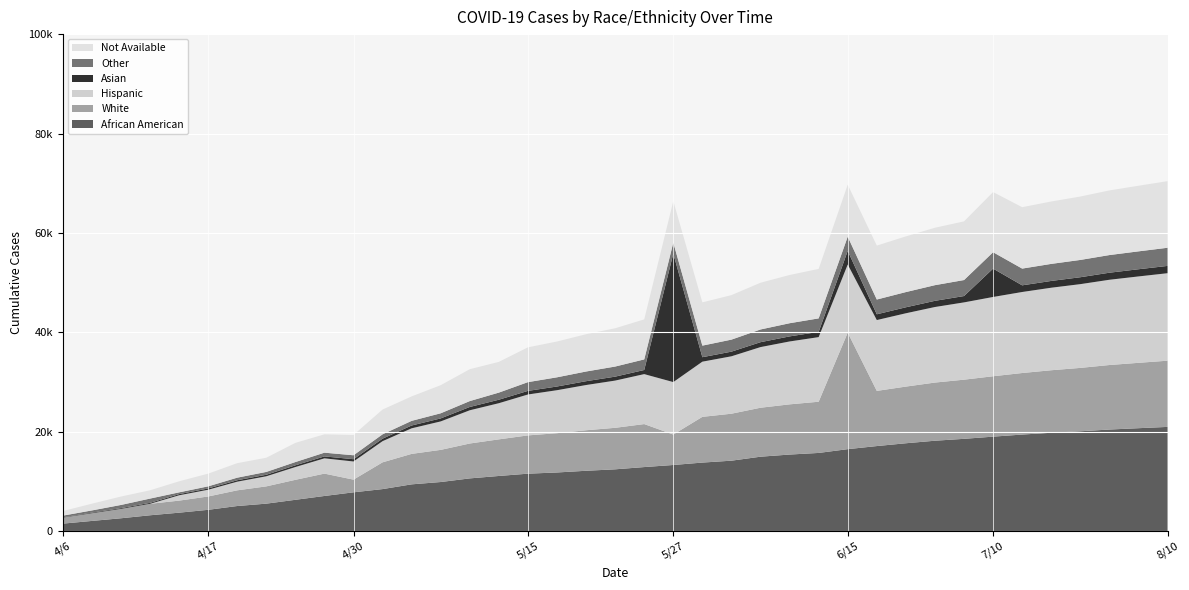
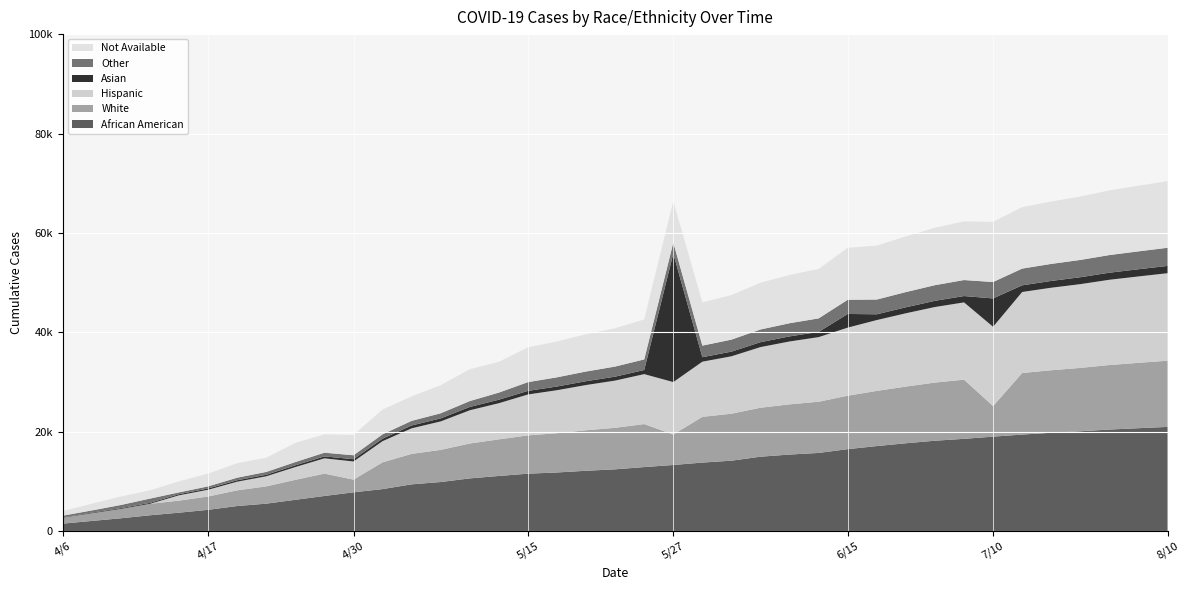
White, 6/15: 23000 -> 11000
White, 7/10: 12000 -> 6000
